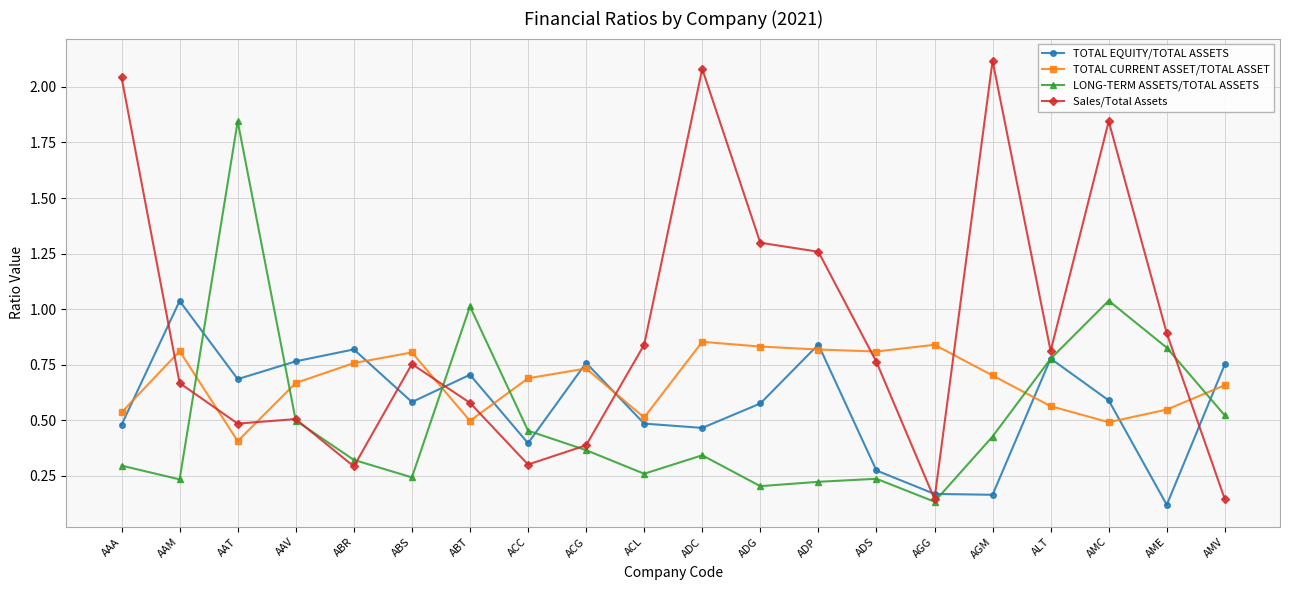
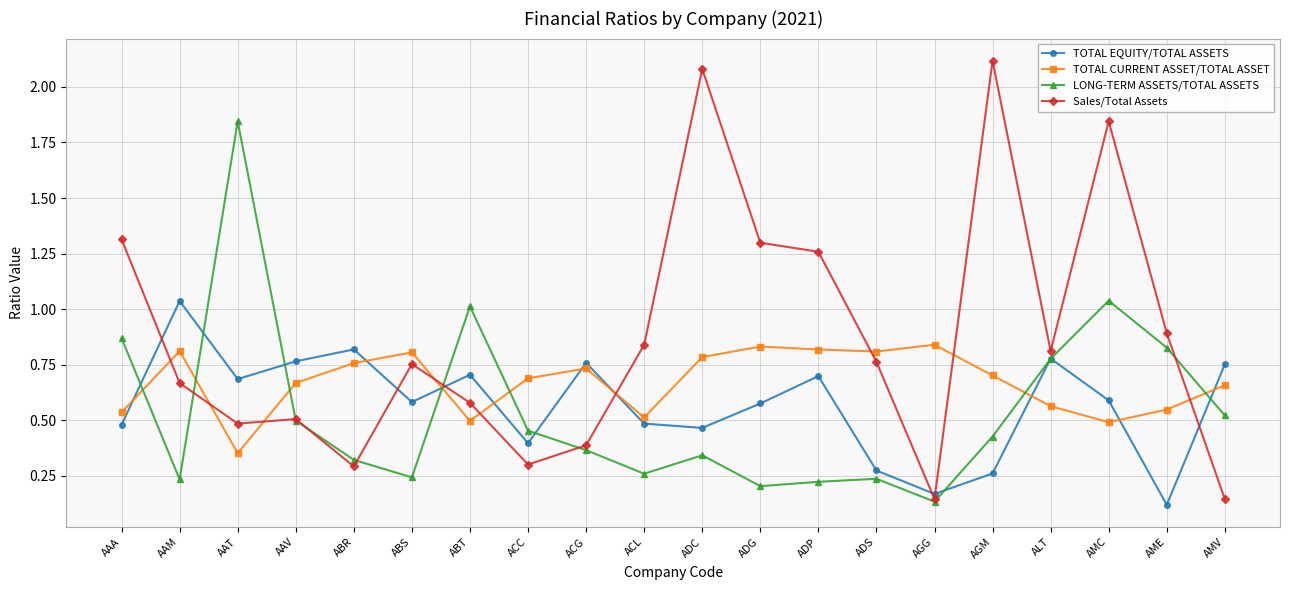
LONG-TERM ASSETS/TOTAL ASSETS, AAA: 0.30 -> 0.87
Sales/Total Assets, AAA: 2.04 -> 1.31
TOTAL CURRENT ASSET/TOTAL ASSET, AAT: 0.41 -> 0.35
TOTAL CURRENT ASSET/TOTAL ASSET, ADC: 0.85 -> 0.78
TOTAL EQUITY/TOTAL ASSETS, ADP: 0.84 -> 0.70
TOTAL EQUITY/TOTAL ASSETS, AGM: 0.16 -> 0.26
